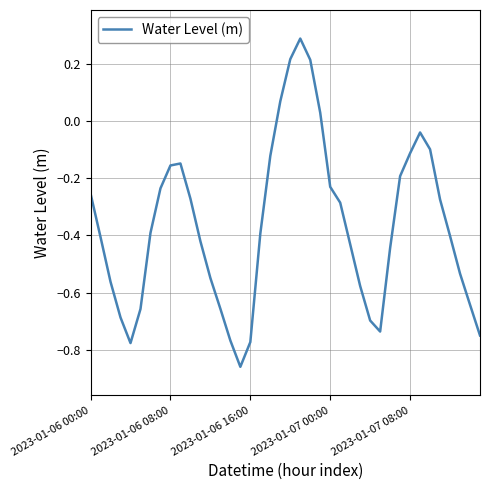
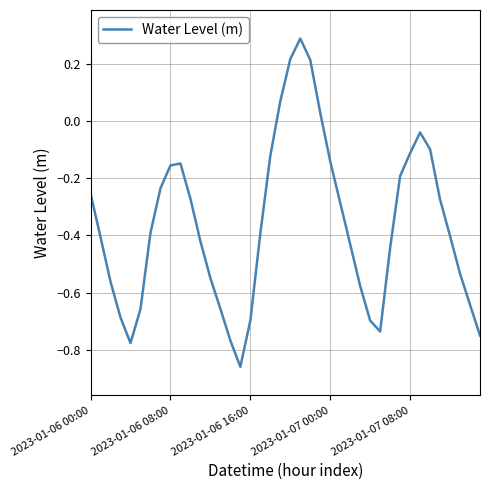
2023-01-06 16:00: -0.77 -> -0.70
2023-01-07 00:00: -0.23 -> -0.14
